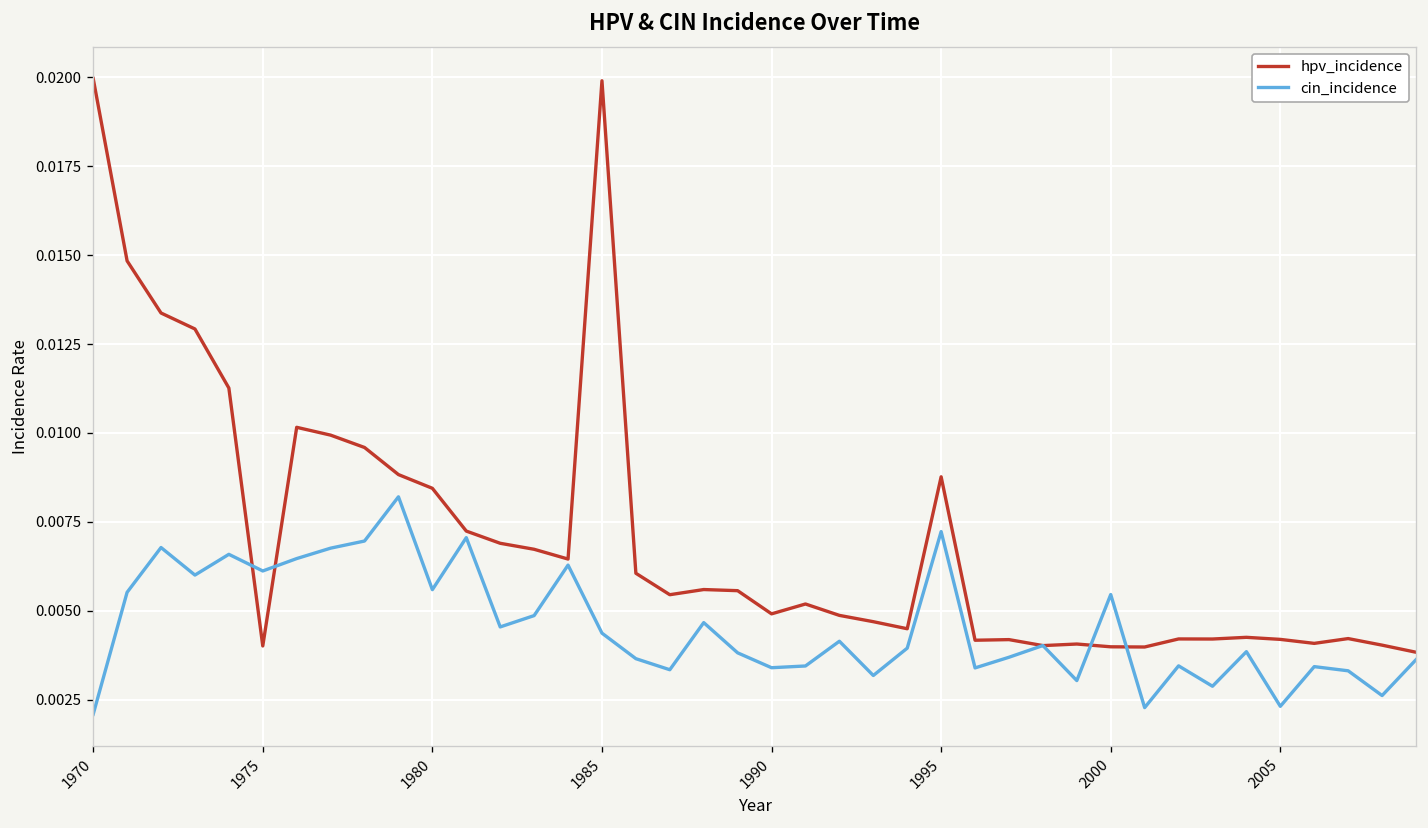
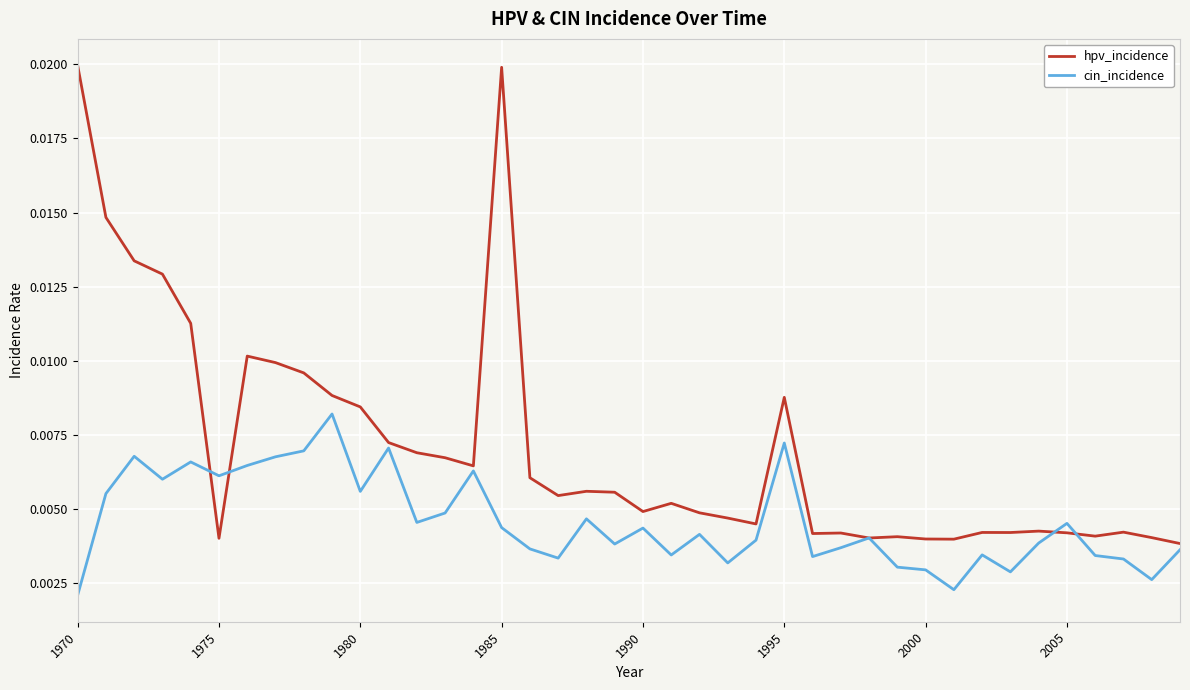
cin_incidence, 1990: 0.0034 -> 0.0044
cin_incidence, 2000: 0.0055 -> 0.0030
cin_incidence, 2005: 0.0023 -> 0.0045
